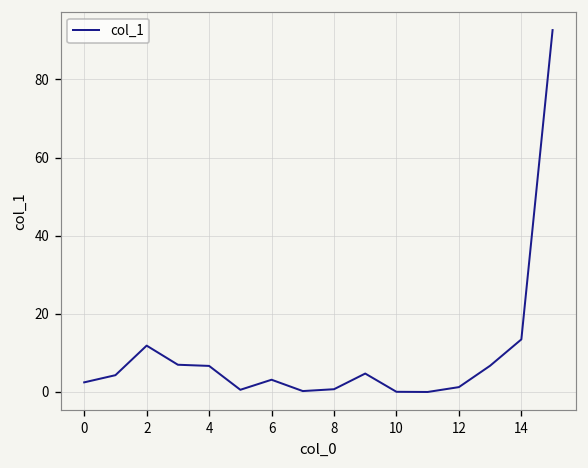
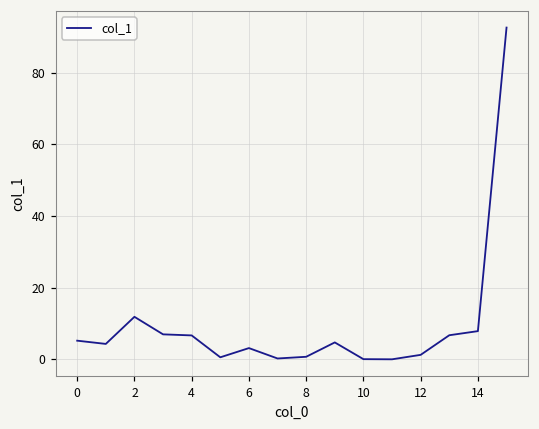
0: 2 -> 5
14: 13 -> 8
